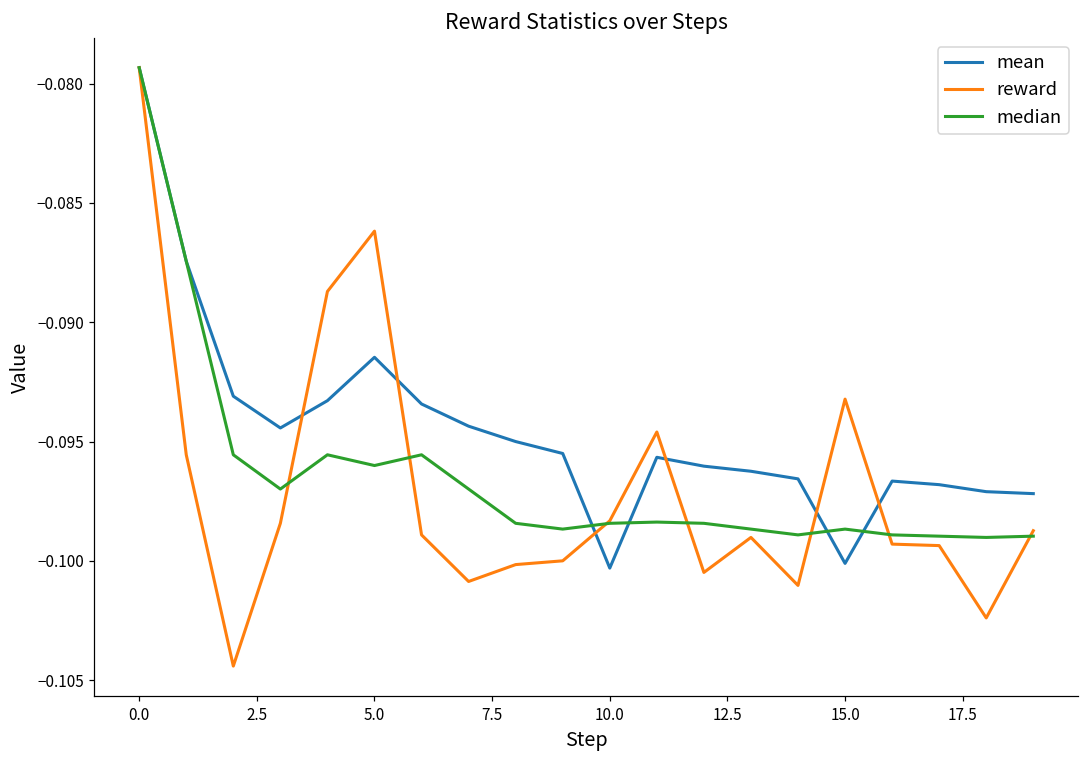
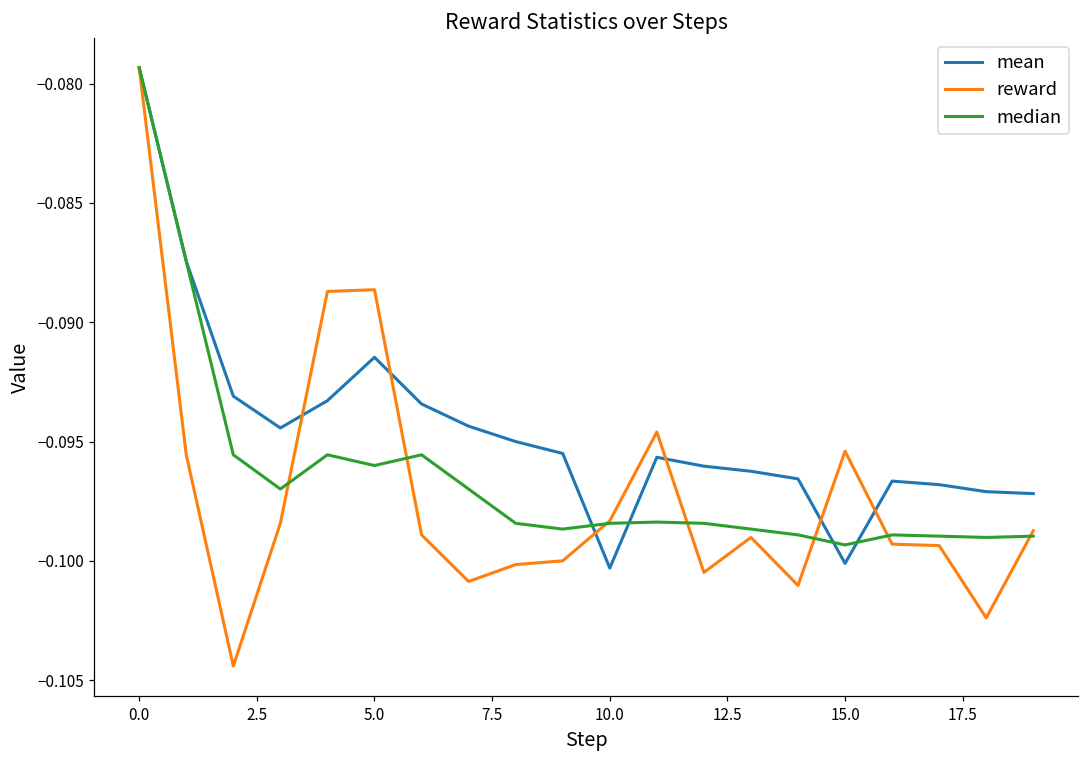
reward, 5.0: -0.0862 -> -0.0886
reward, 15.0: -0.0932 -> -0.0954
median, 15.0: -0.0987 -> -0.0993
